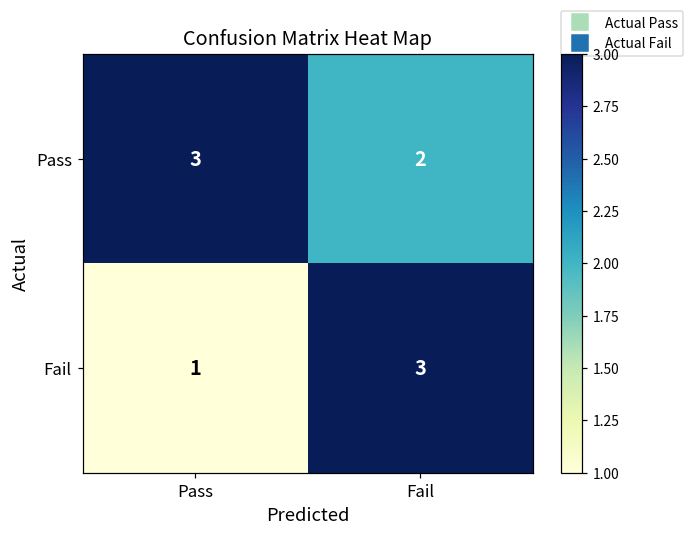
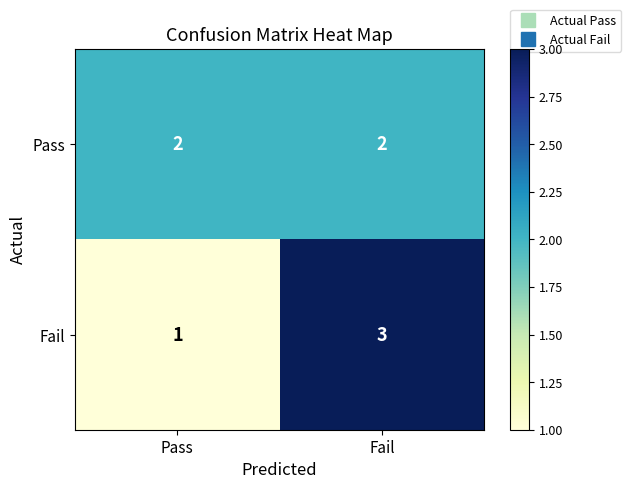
Pass, Pass: 3 -> 2
